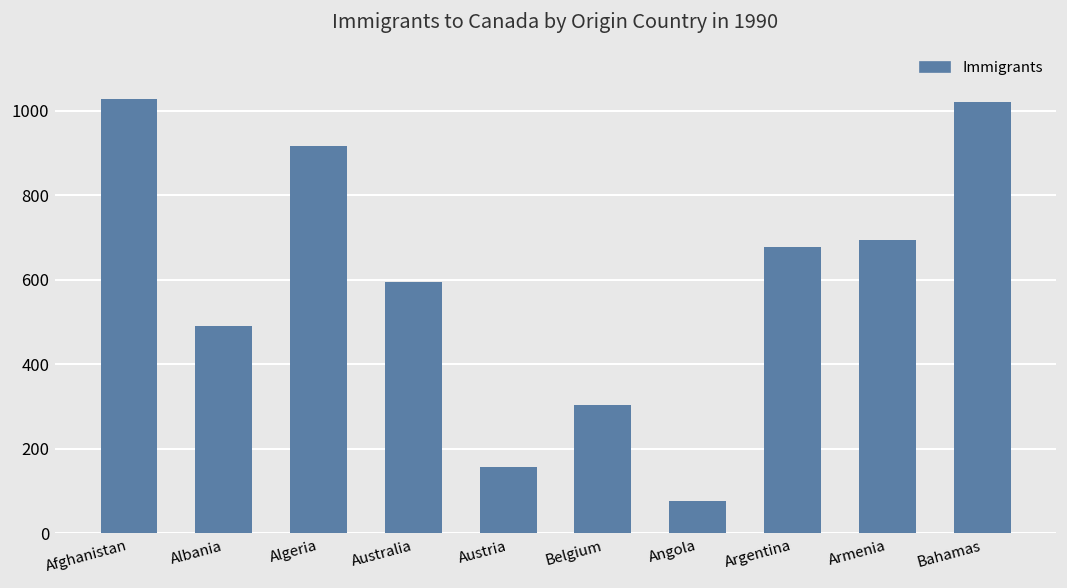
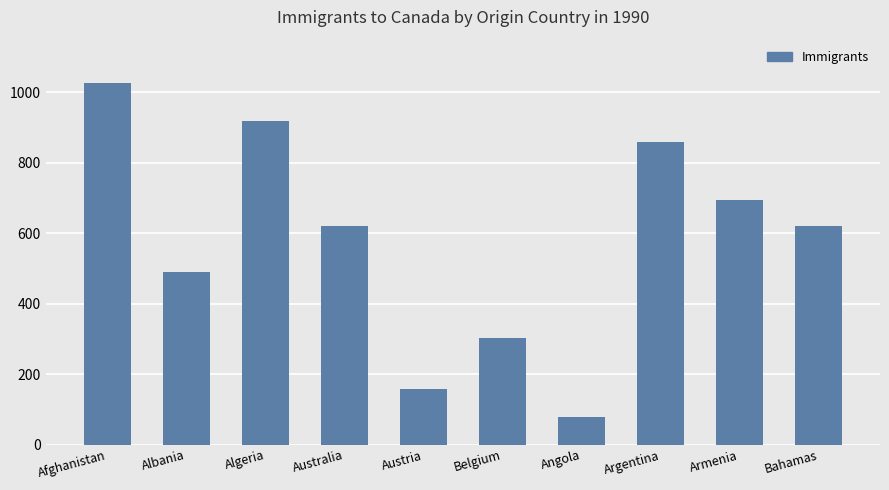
Australia: 600 -> 620
Argentina: 680 -> 860
Bahamas: 1020 -> 620
